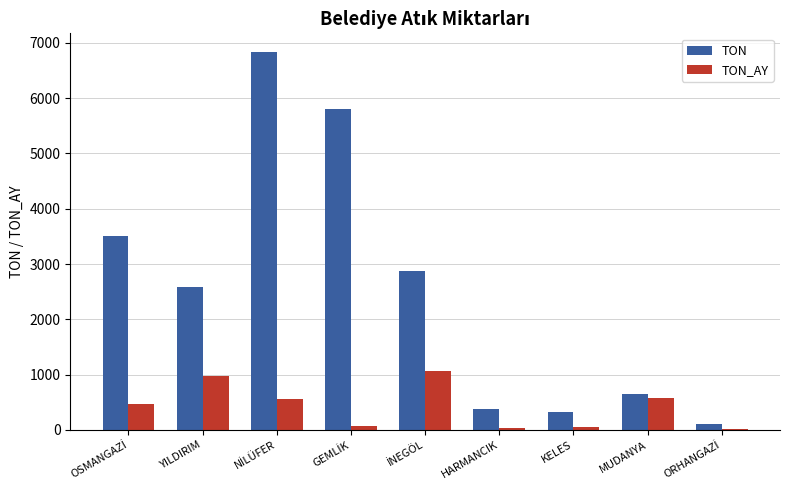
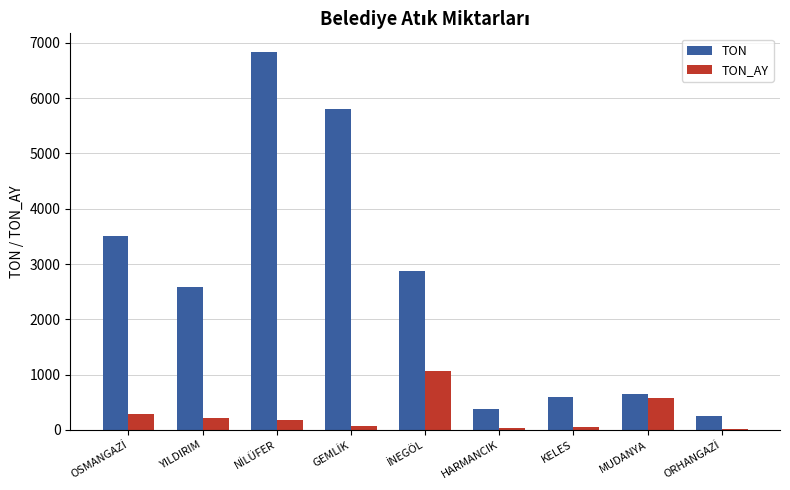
TON_AY, OSMANGAZİ: 500 -> 300
TON_AY, YILDIRIM: 1000 -> 200
TON_AY, NİLÜFER: 600 -> 200
TON, KELES: 300 -> 600
TON, ORHANGAZİ: 100 -> 300
